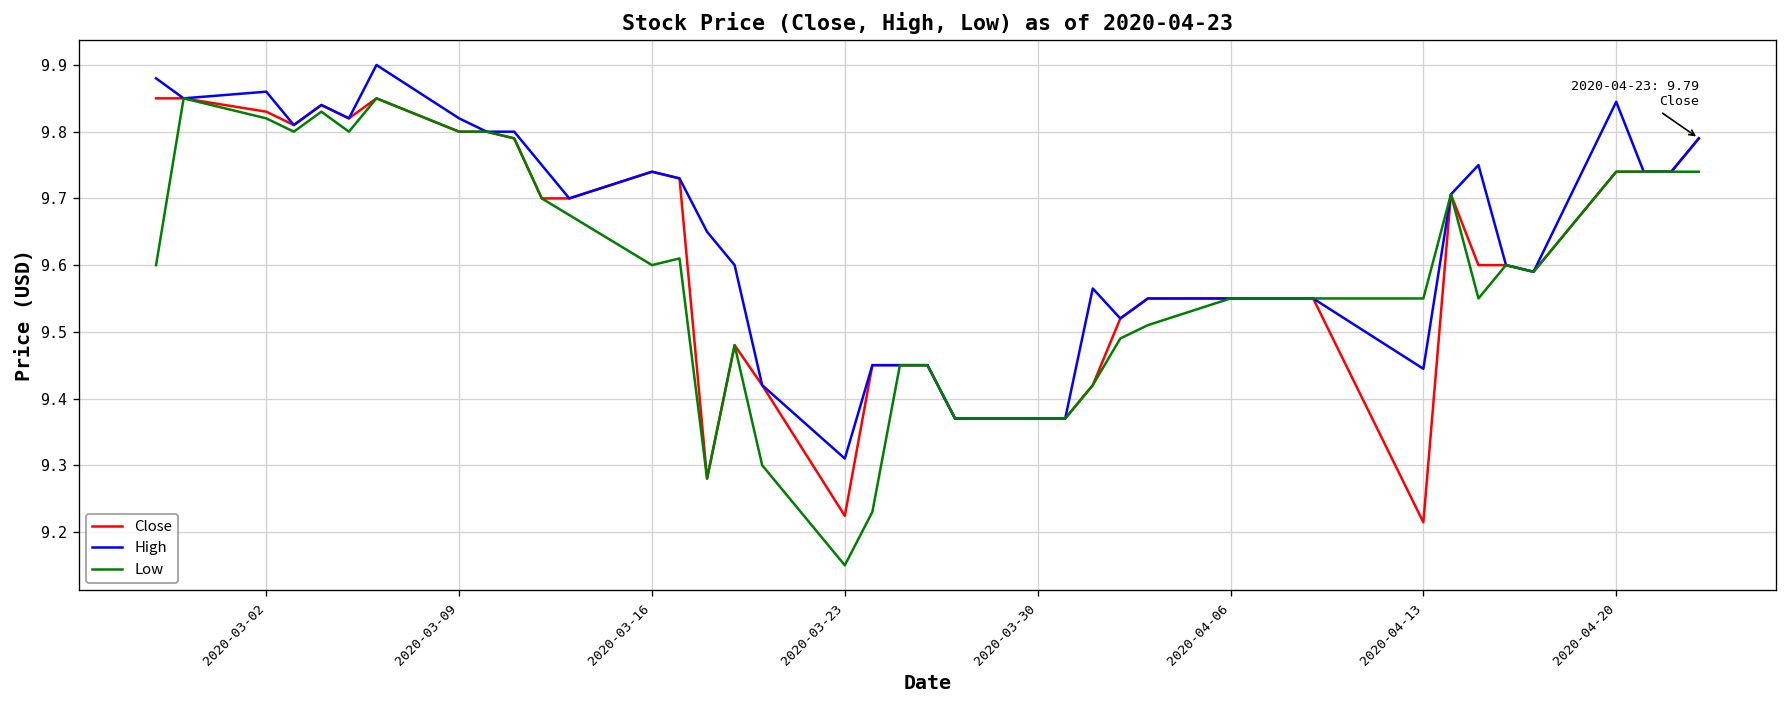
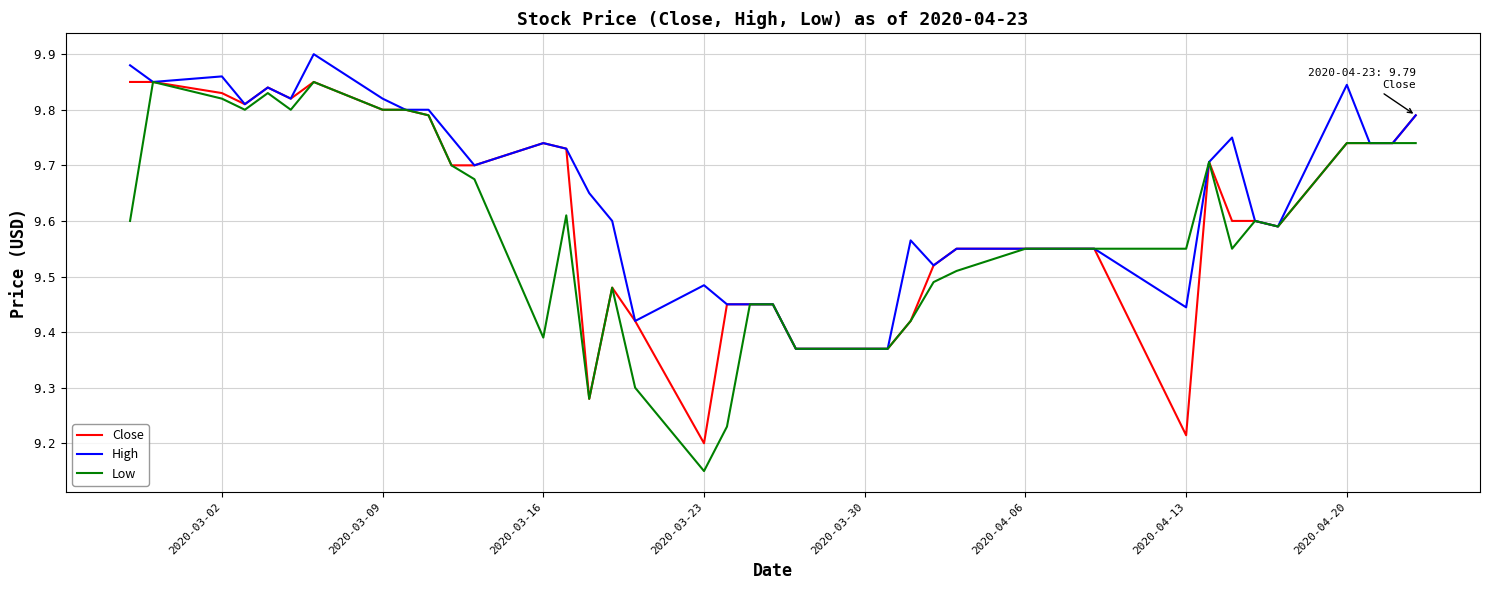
Low, 2020-03-16: 9.60 -> 9.39
Close, 2020-03-23: 9.22 -> 9.20
High, 2020-03-23: 9.31 -> 9.48
